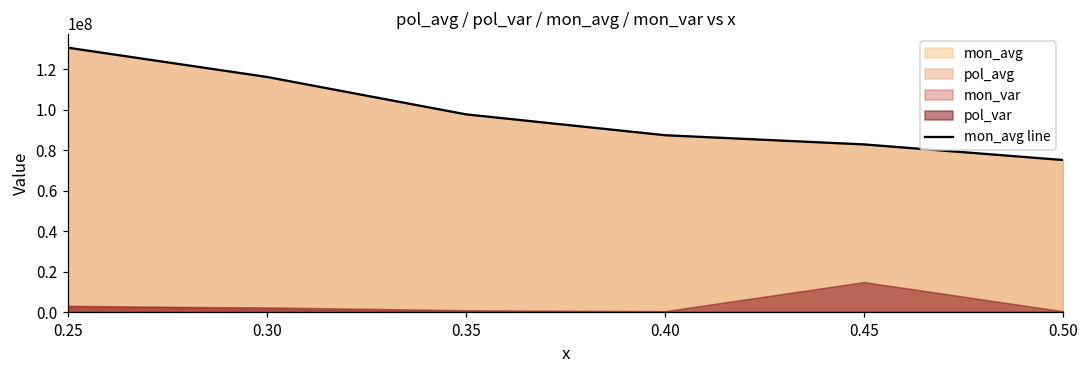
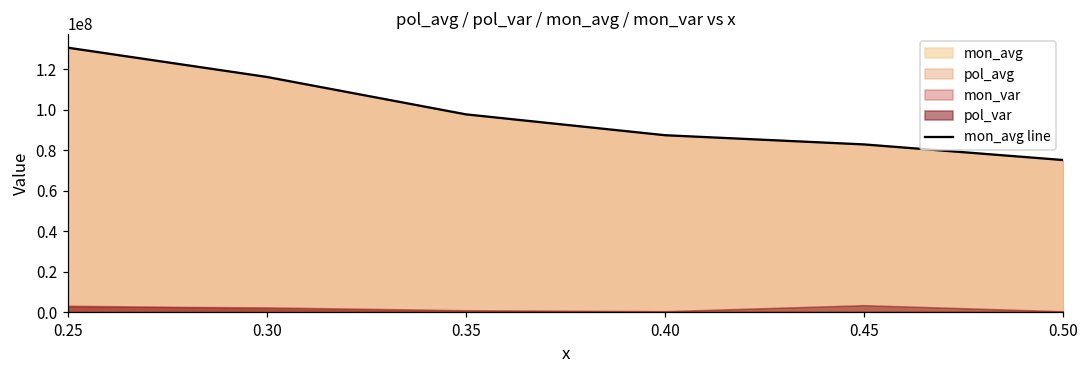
pol_var, 0.45: 15000000 -> 3000000
